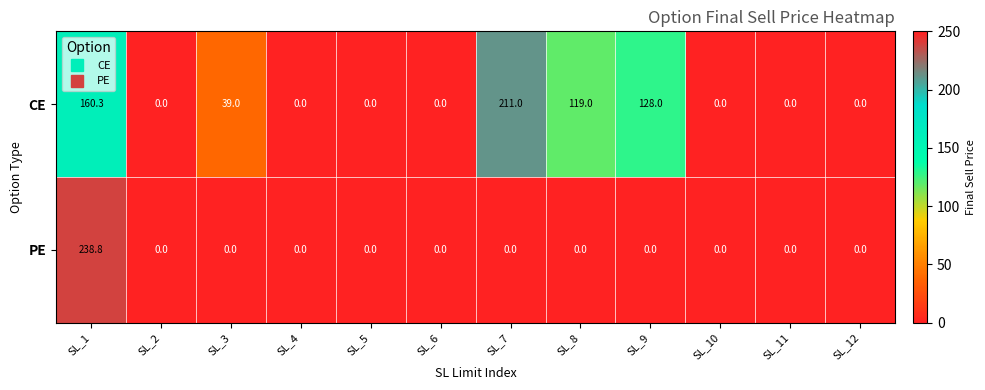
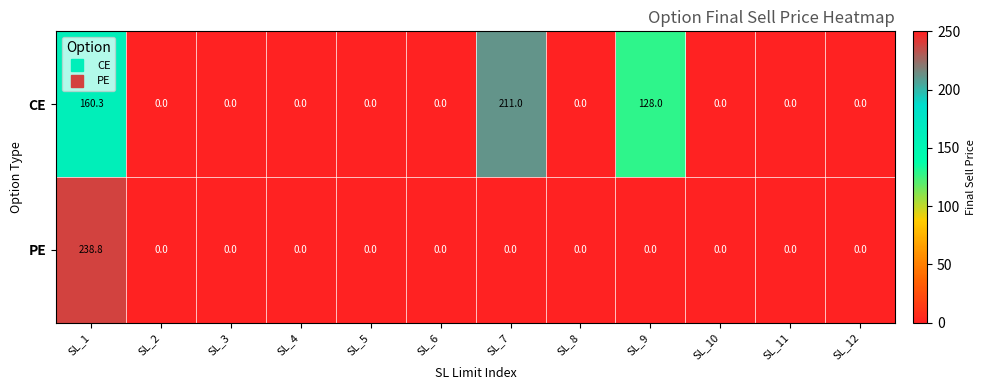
CE, SL_3: 39.0 -> 0.0
CE, SL_8: 119.0 -> 0.0
